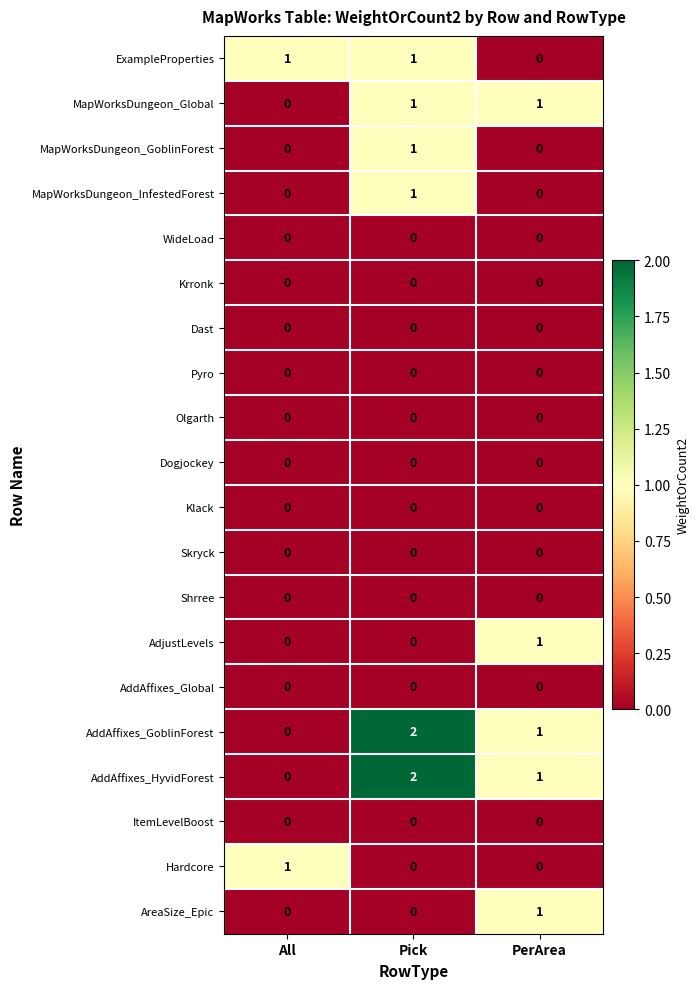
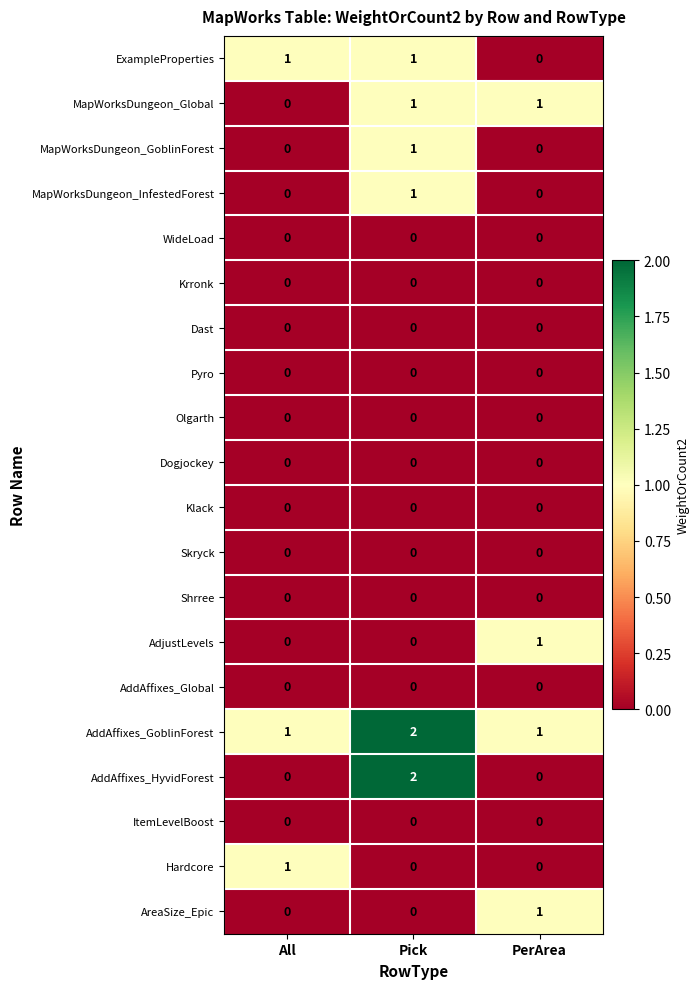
AddAffixes_GoblinForest, All: 0 -> 1
AddAffixes_HyvidForest, PerArea: 1 -> 0
